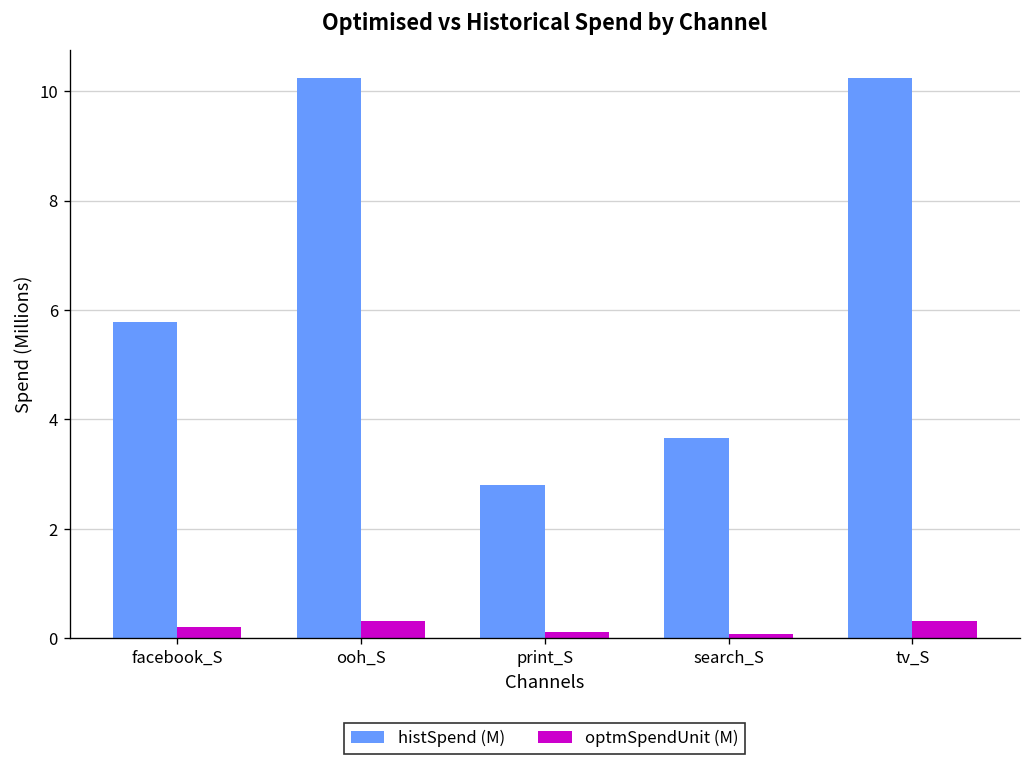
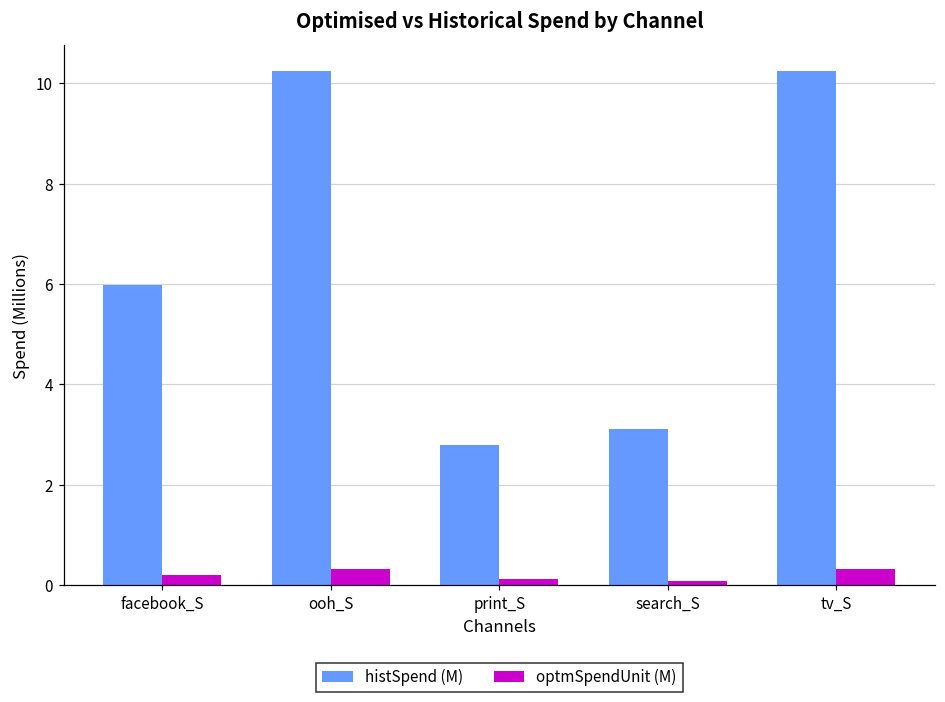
histSpend (M), facebook_S: 5.8 -> 6.0
histSpend (M), search_S: 3.7 -> 3.1
